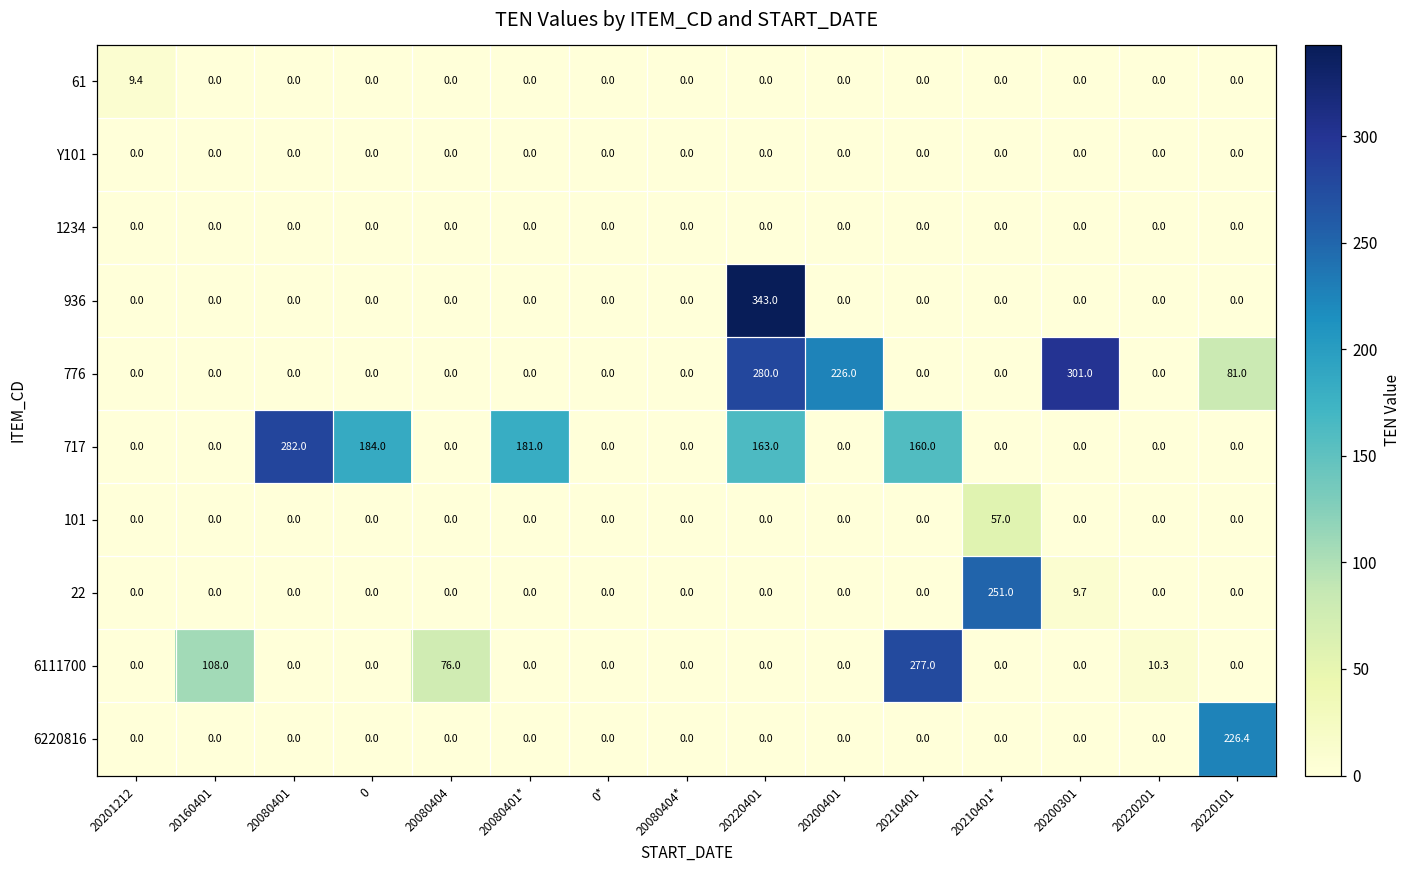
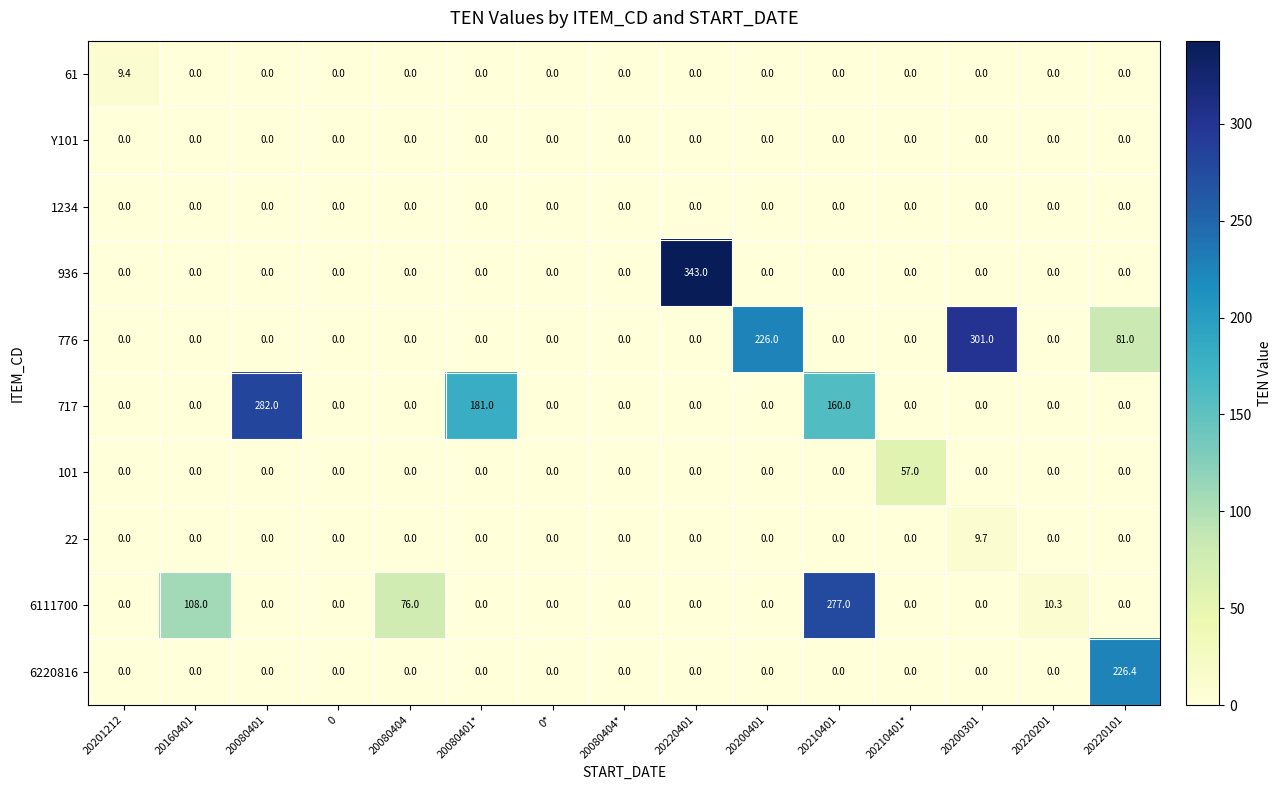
776, 20220401: 280.0 -> 0.0
717, 0: 184.0 -> 0.0
717, 20220401: 163.0 -> 0.0
22, 20210401*: 251.0 -> 0.0
